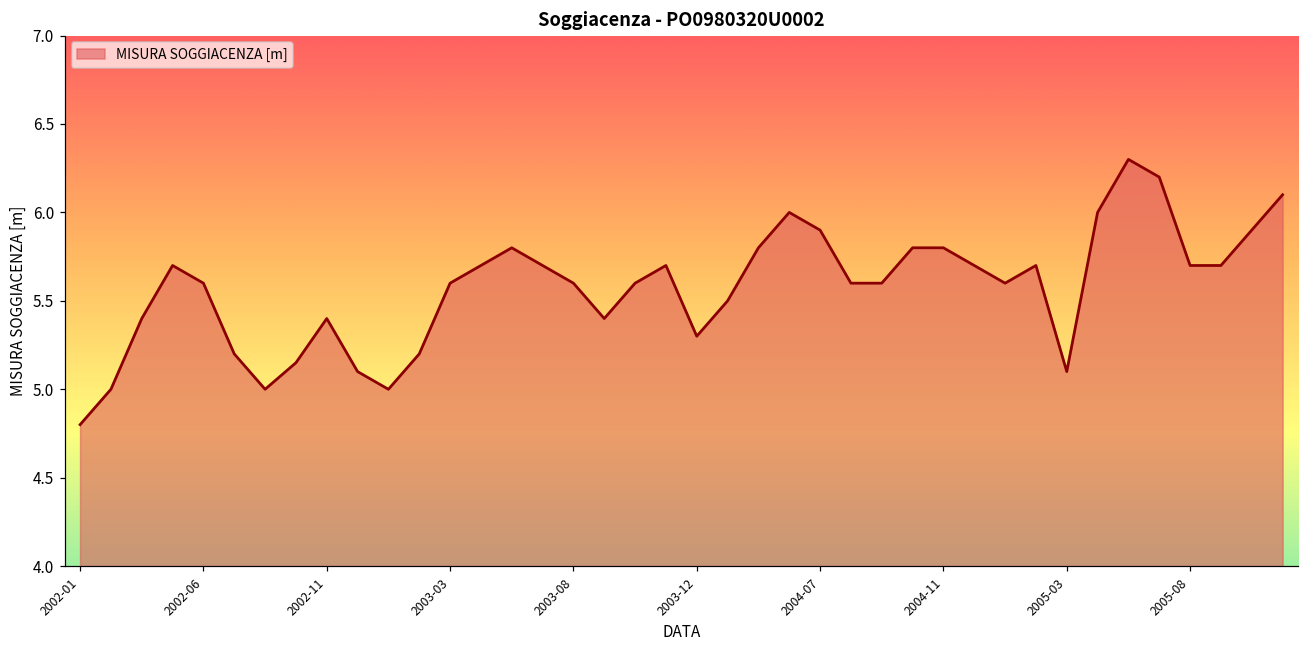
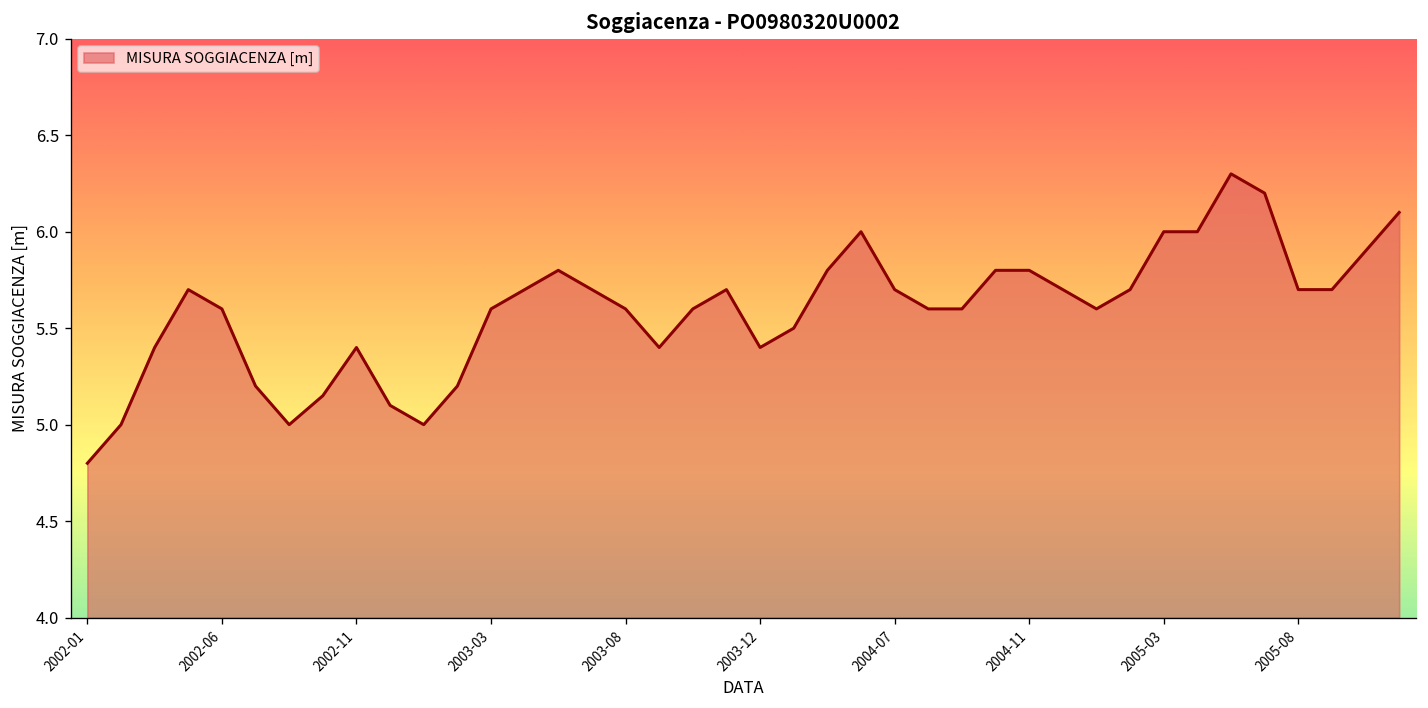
2003-12: 5.3 -> 5.4
2004-07: 5.9 -> 5.7
2005-03: 5.1 -> 6.0
